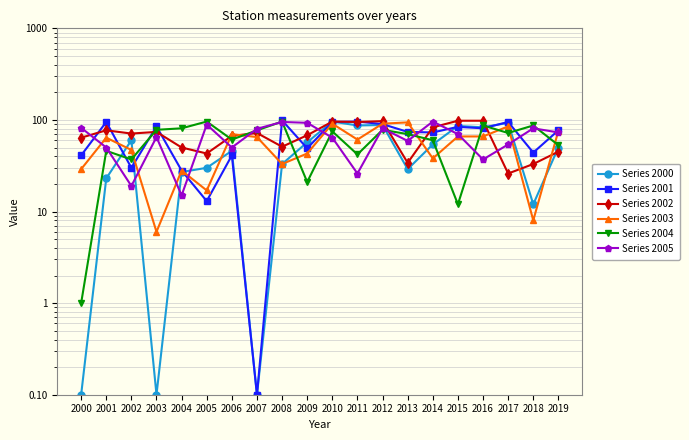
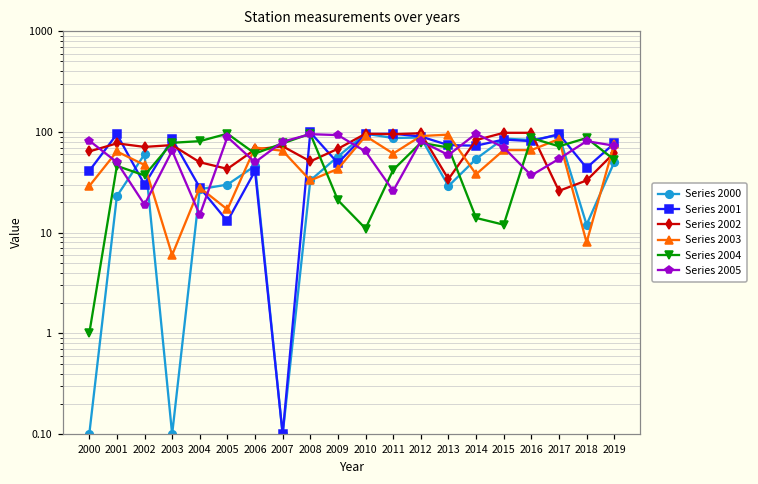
Series 2004, 2010: 80 -> 11
Series 2004, 2014: 60 -> 14
Series 2002, 2019: 50 -> 60
